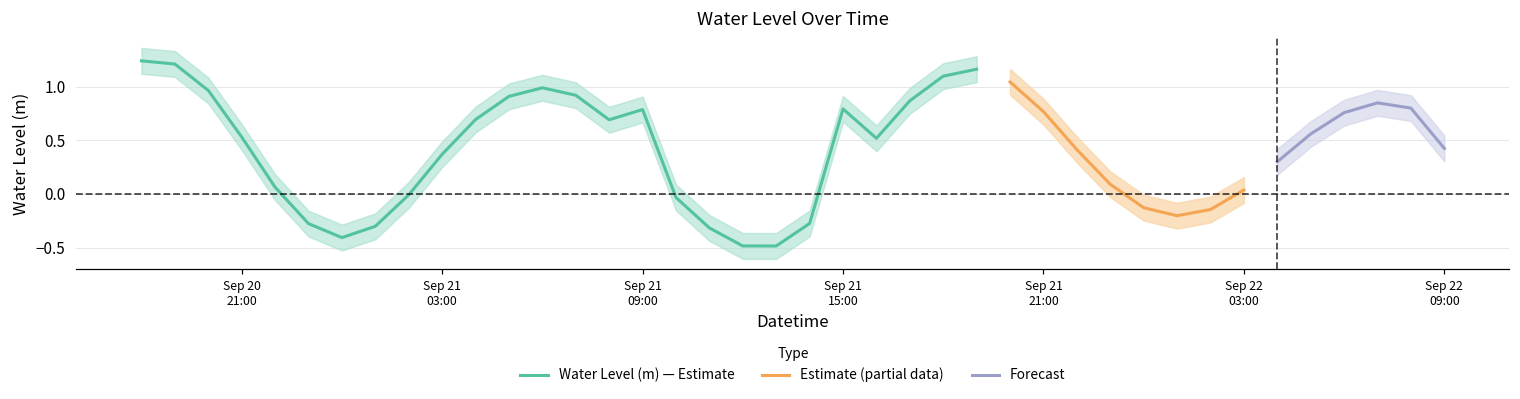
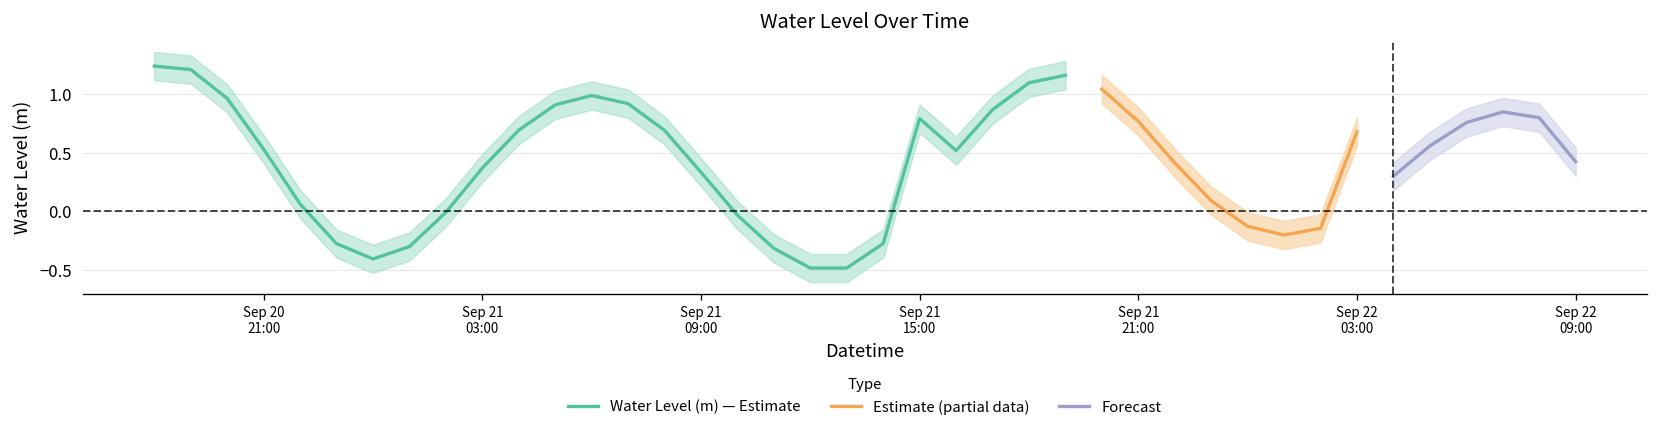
Water Level (m) — Estimate, Sep 21 09:00: 0.8 -> 0.3
Estimate (partial data), Sep 22 03:00: 0.0 -> 0.7
